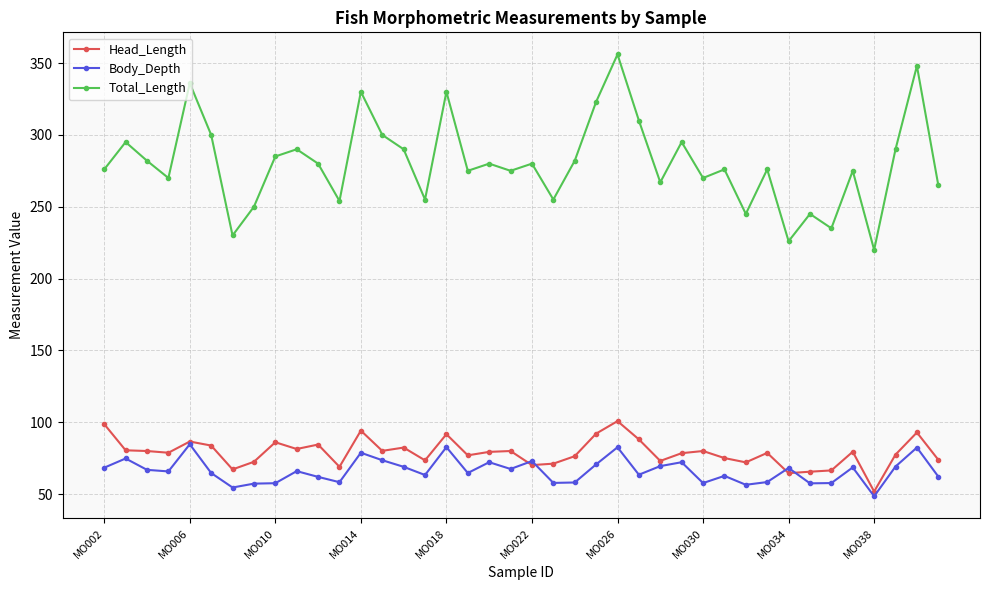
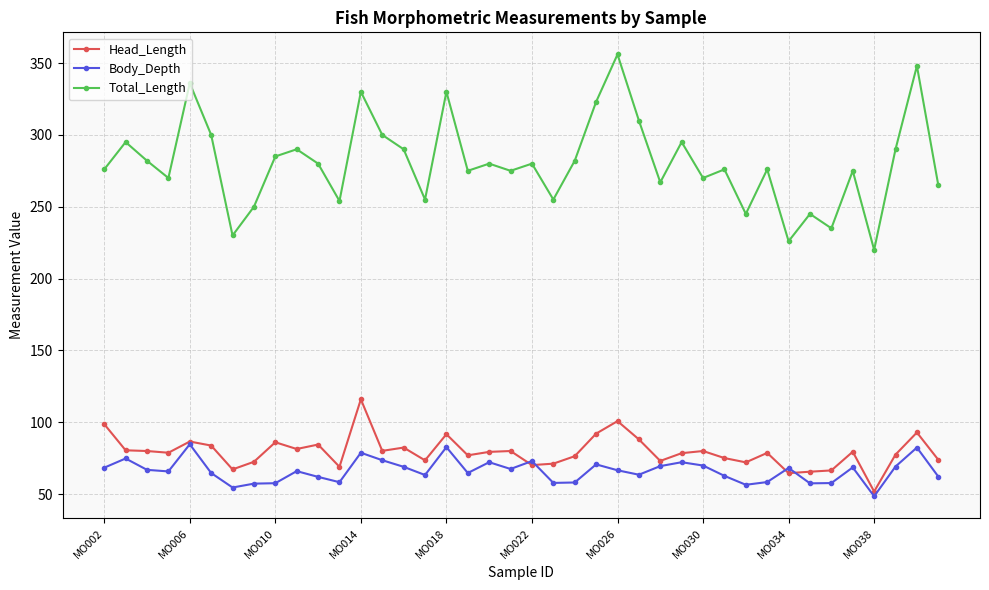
Head_Length, MO014: 94 -> 116
Body_Depth, MO026: 83 -> 67
Body_Depth, MO030: 58 -> 70
